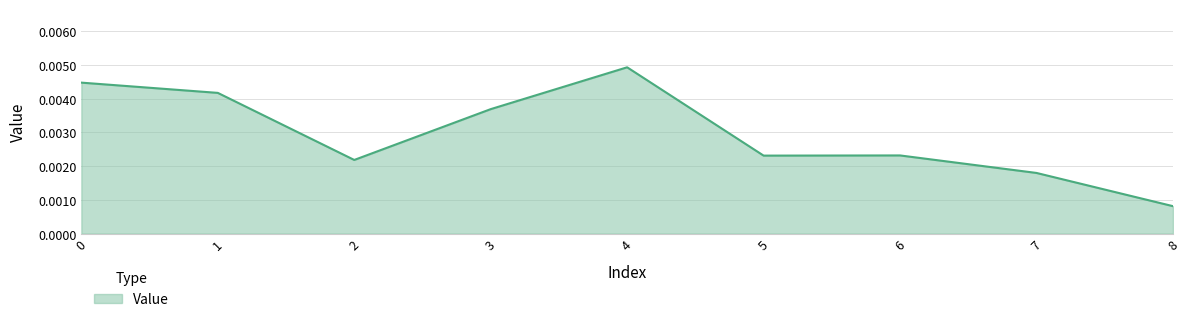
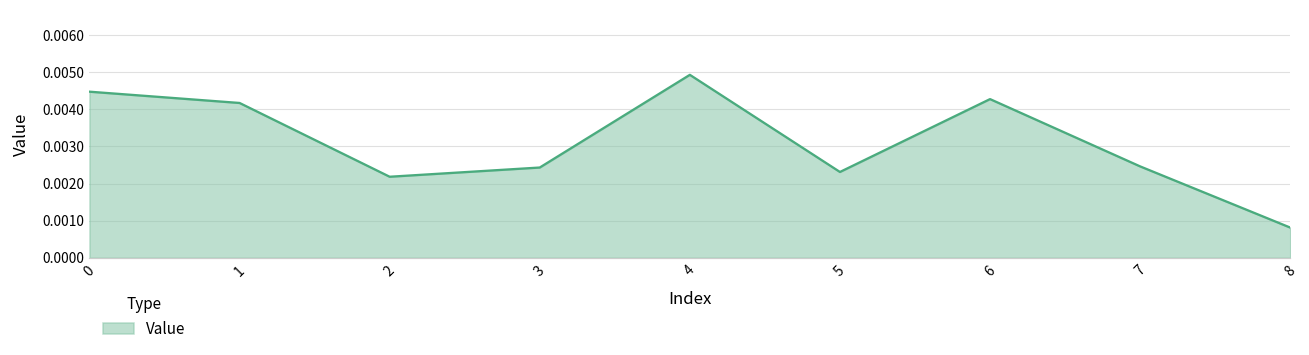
3: 0.0037 -> 0.0024
6: 0.0023 -> 0.0043
7: 0.0018 -> 0.0025
